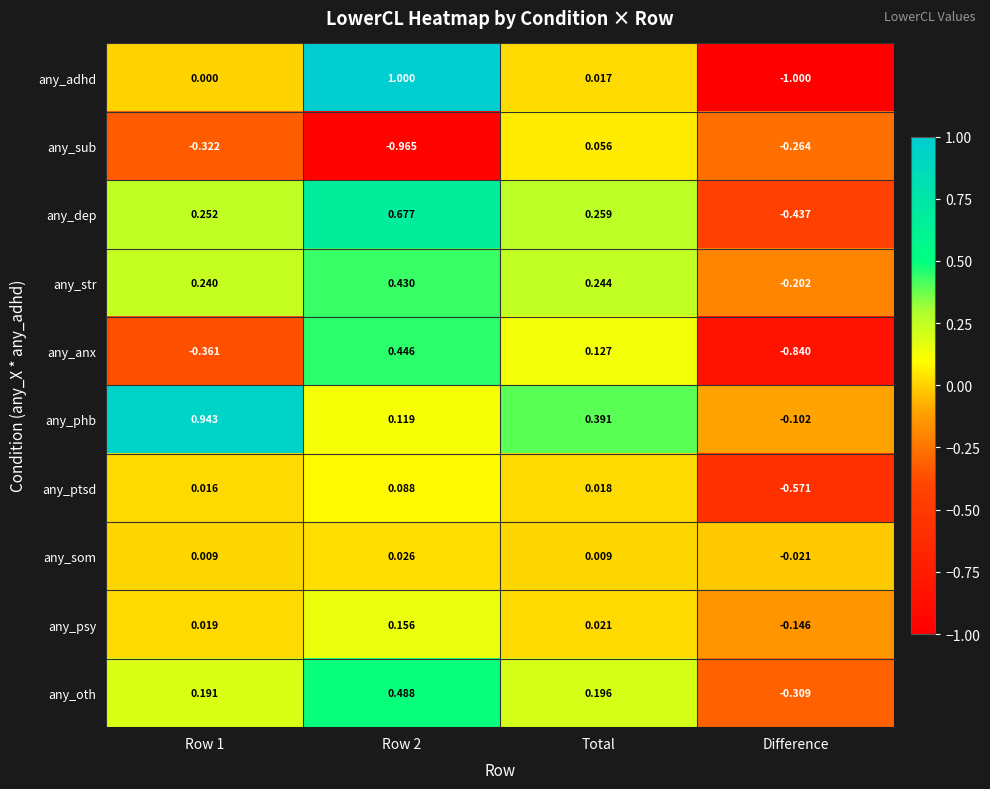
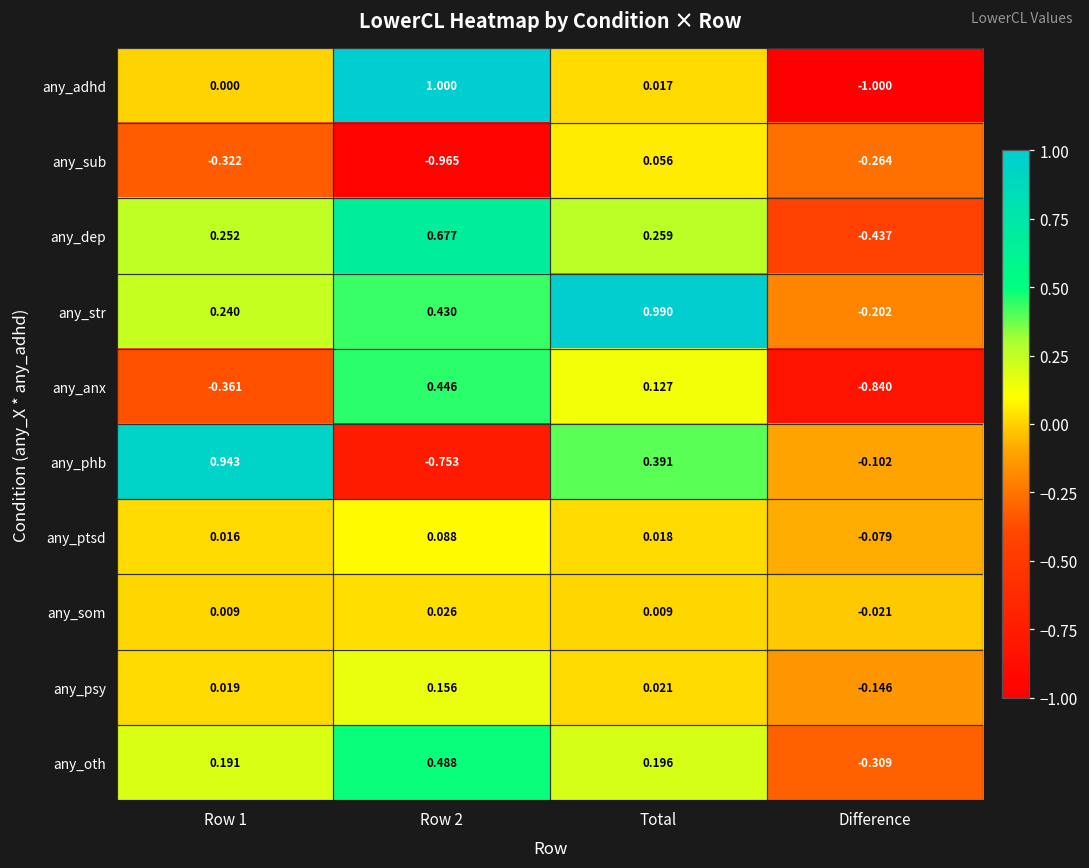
any_str, Total: 0.244 -> 0.990
any_phb, Row 2: 0.119 -> -0.753
any_ptsd, Difference: -0.571 -> -0.079
